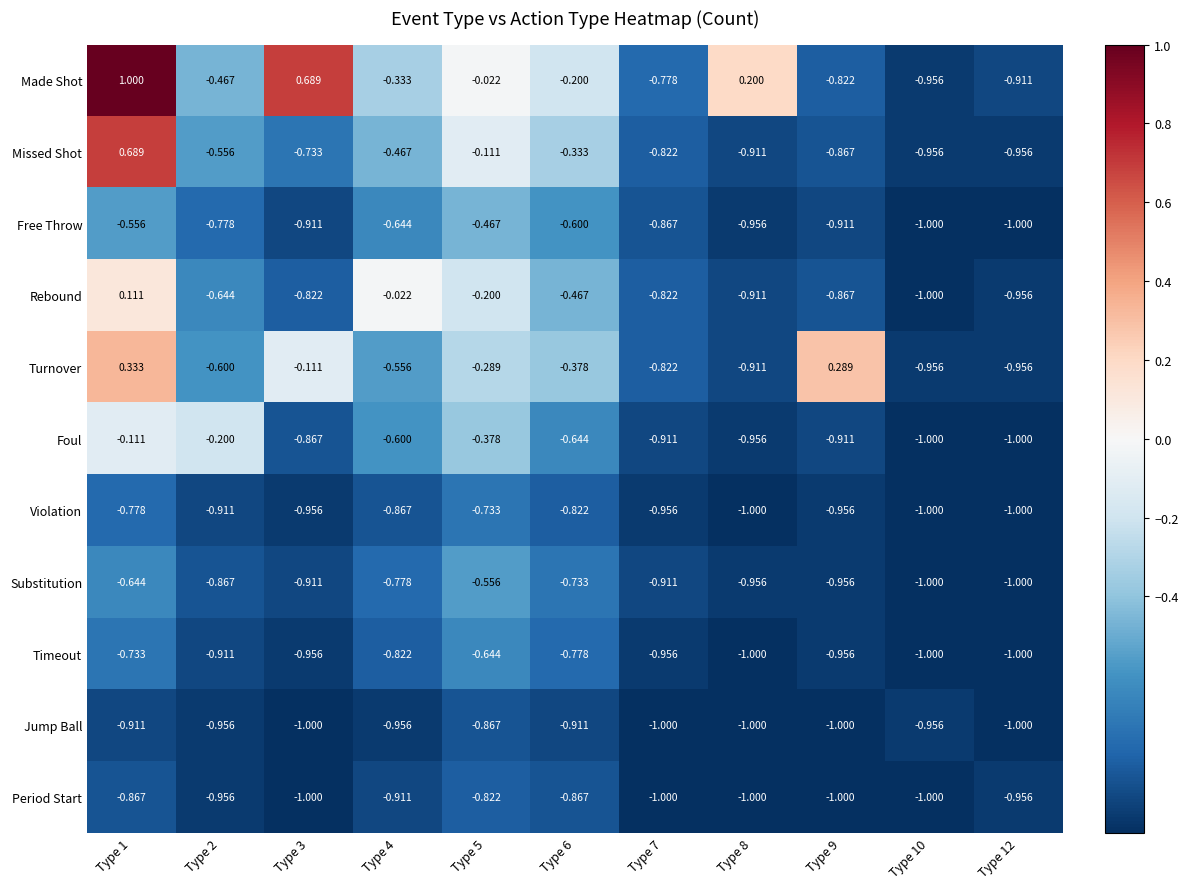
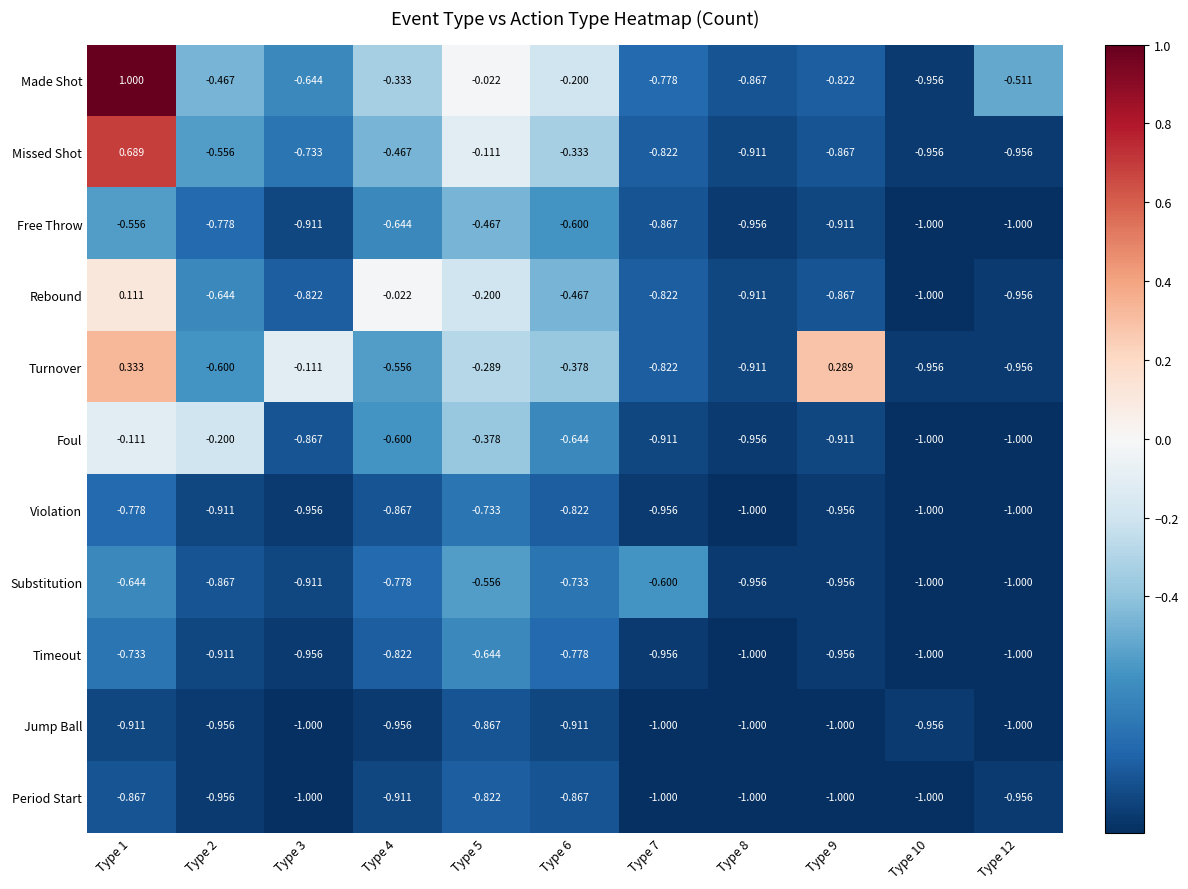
Made Shot, Type 3: 0.689 -> -0.644
Made Shot, Type 8: 0.200 -> -0.867
Made Shot, Type 12: -0.911 -> -0.511
Substitution, Type 7: -0.911 -> -0.600
